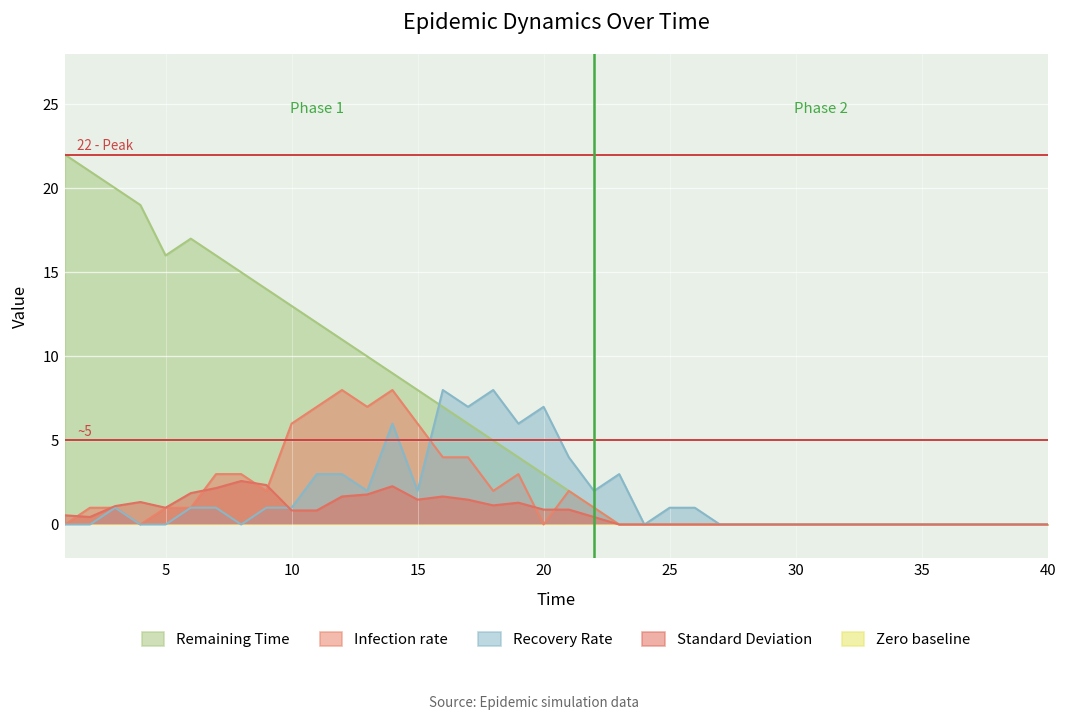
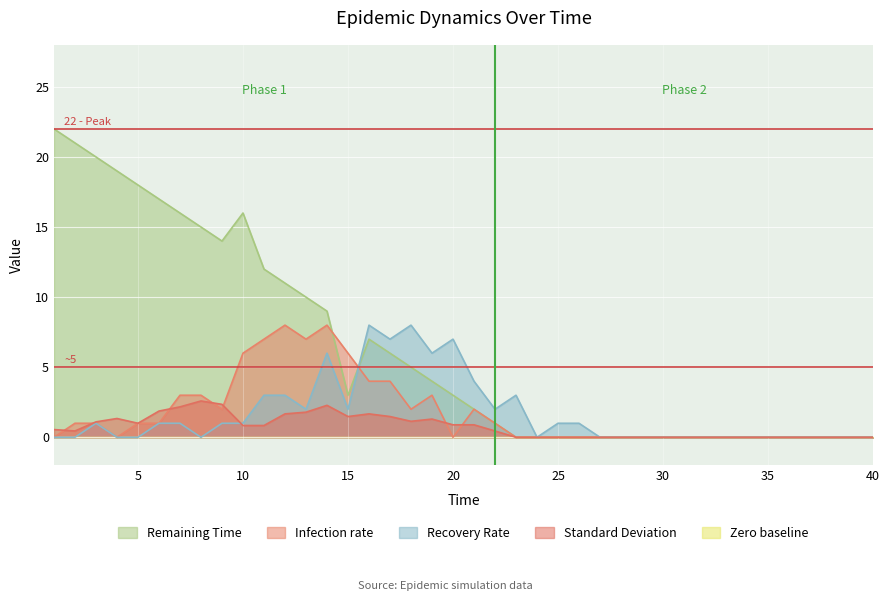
Remaining Time, 5: 16 -> 18
Remaining Time, 10: 13 -> 16
Remaining Time, 15: 8 -> 3
